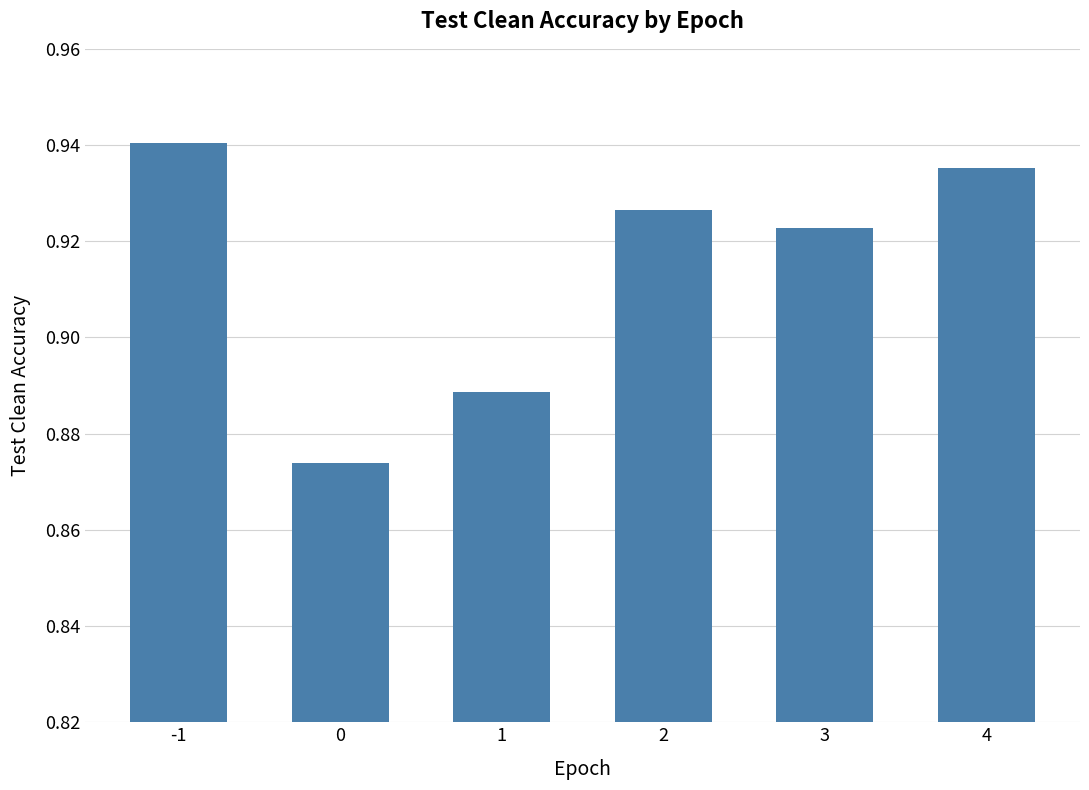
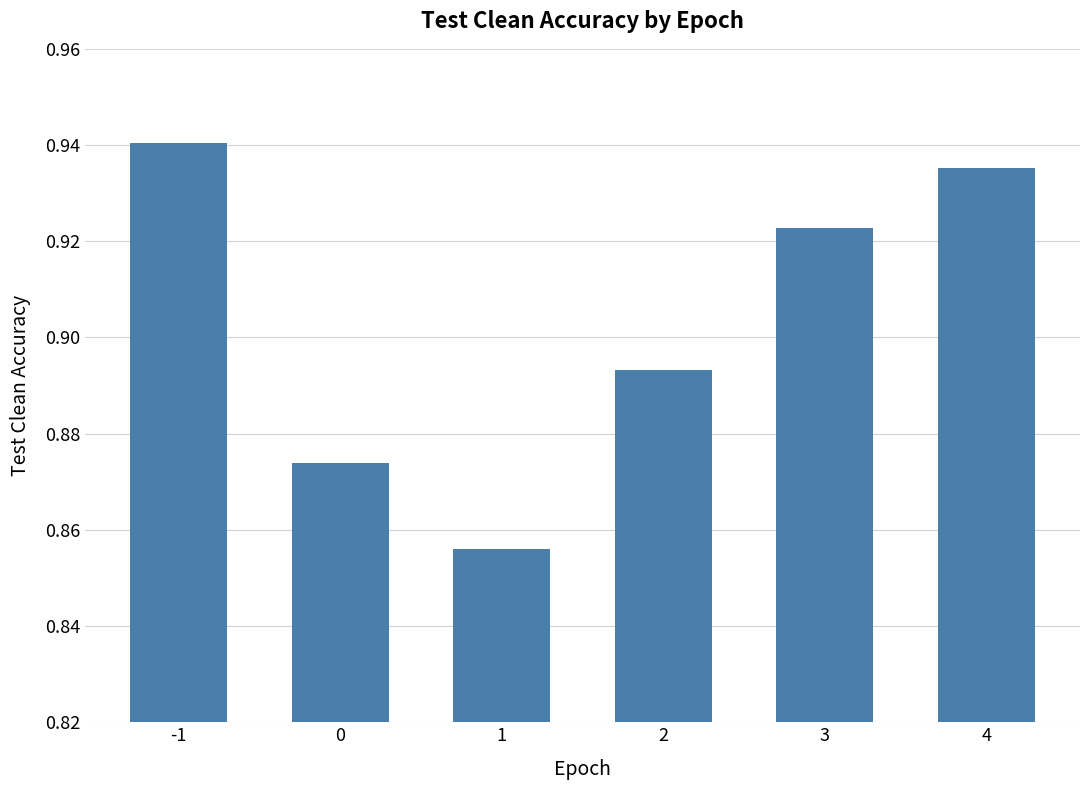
1: 0.889 -> 0.856
2: 0.926 -> 0.893
